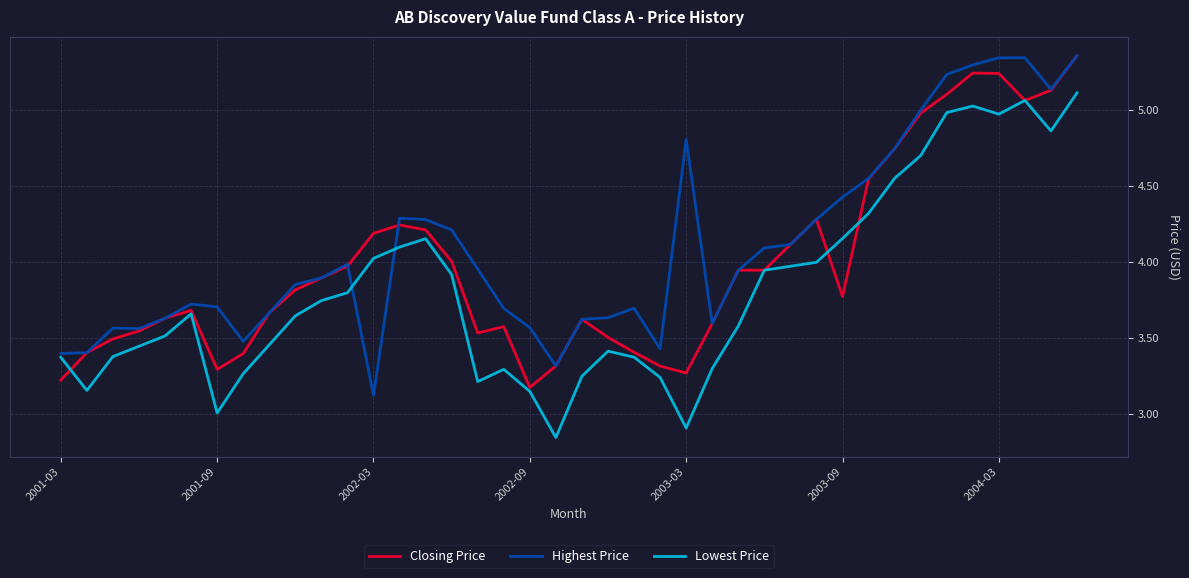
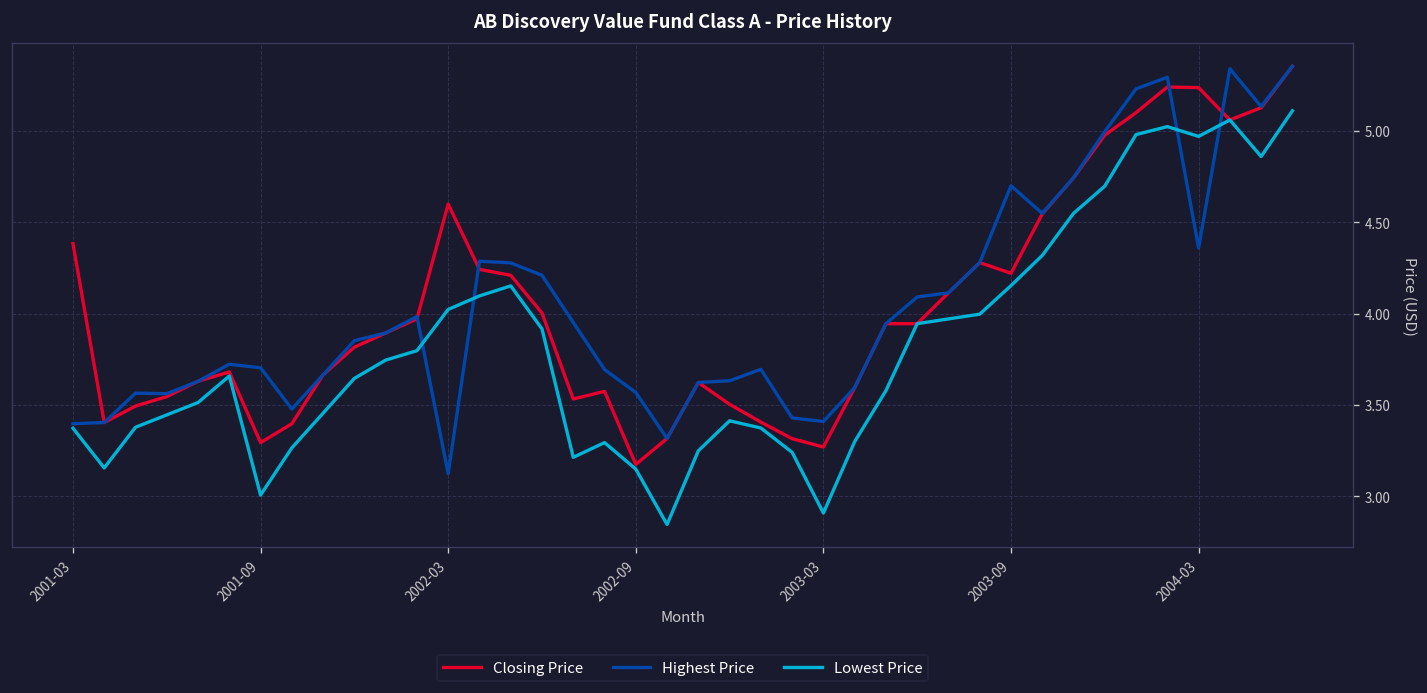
Closing Price, 2001-03: 3.22 -> 4.38
Closing Price, 2002-03: 4.19 -> 4.60
Highest Price, 2003-03: 4.80 -> 3.41
Closing Price, 2003-09: 3.77 -> 4.22
Highest Price, 2003-09: 4.43 -> 4.70
Highest Price, 2004-03: 5.34 -> 4.36
